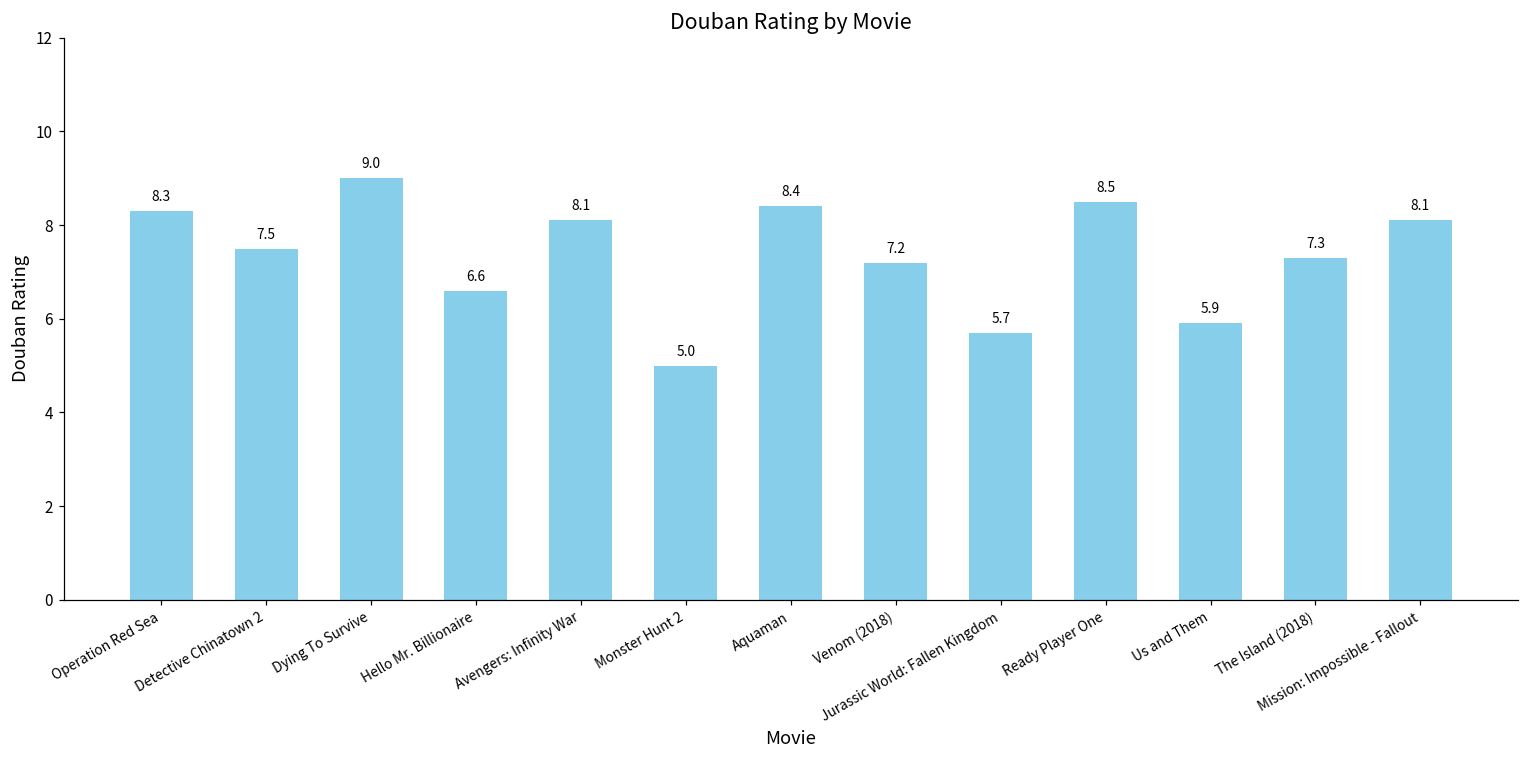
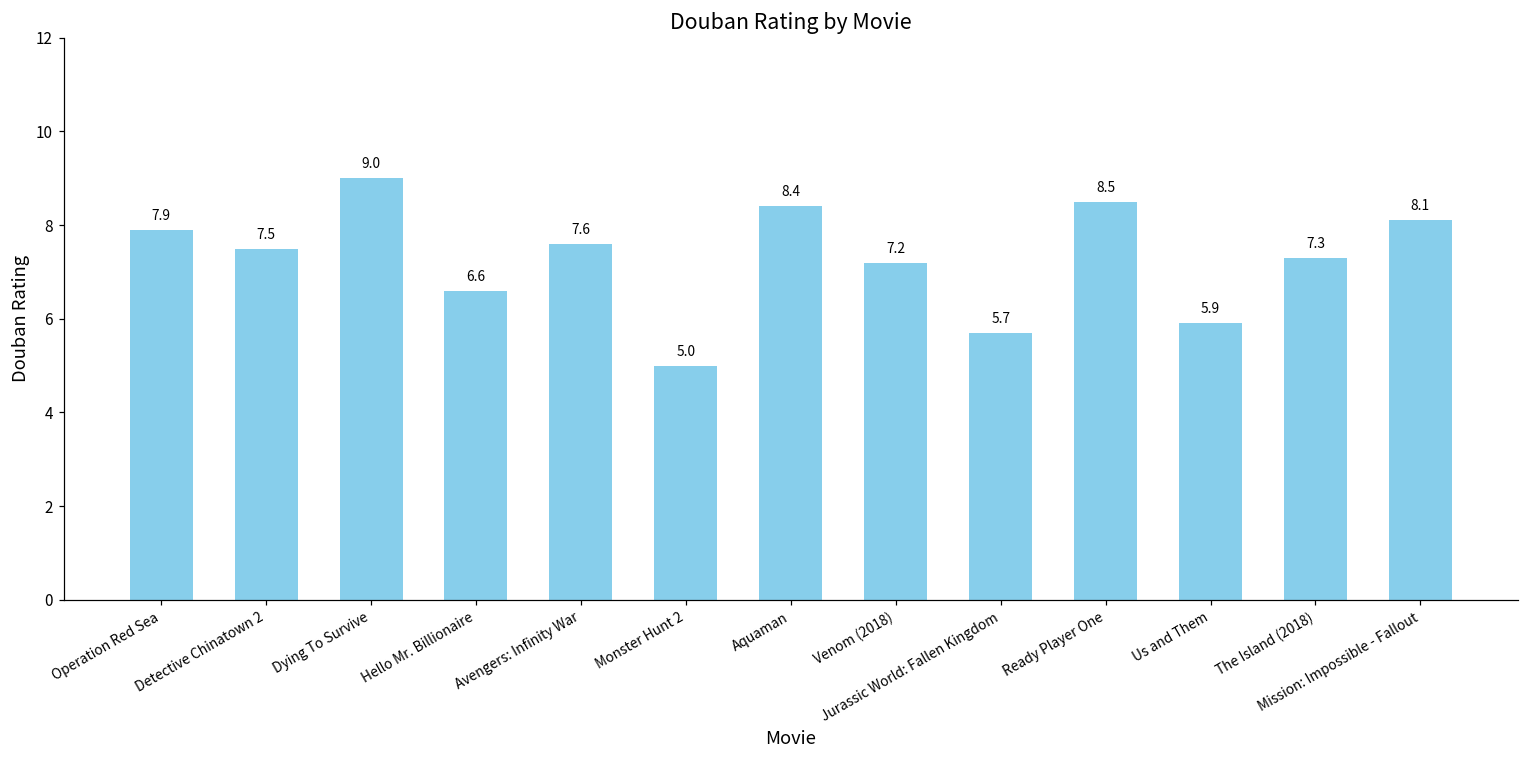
Operation Red Sea: 8.3 -> 7.9
Avengers: Infinity War: 8.1 -> 7.6
